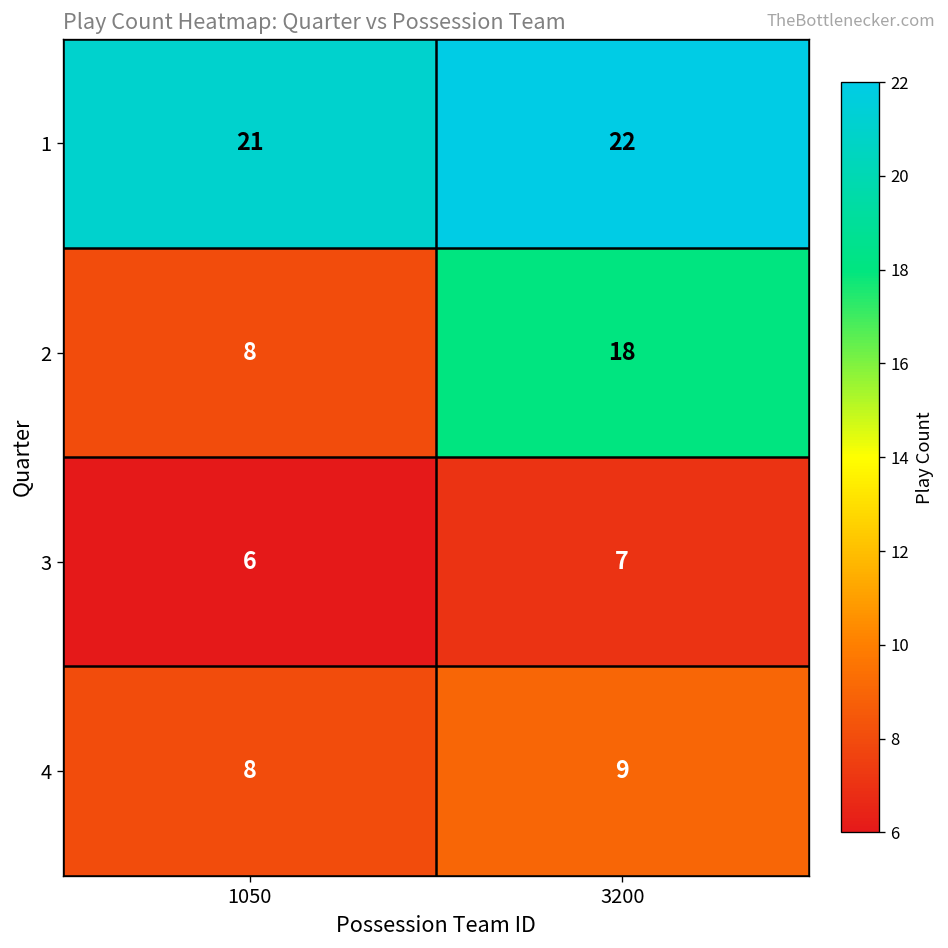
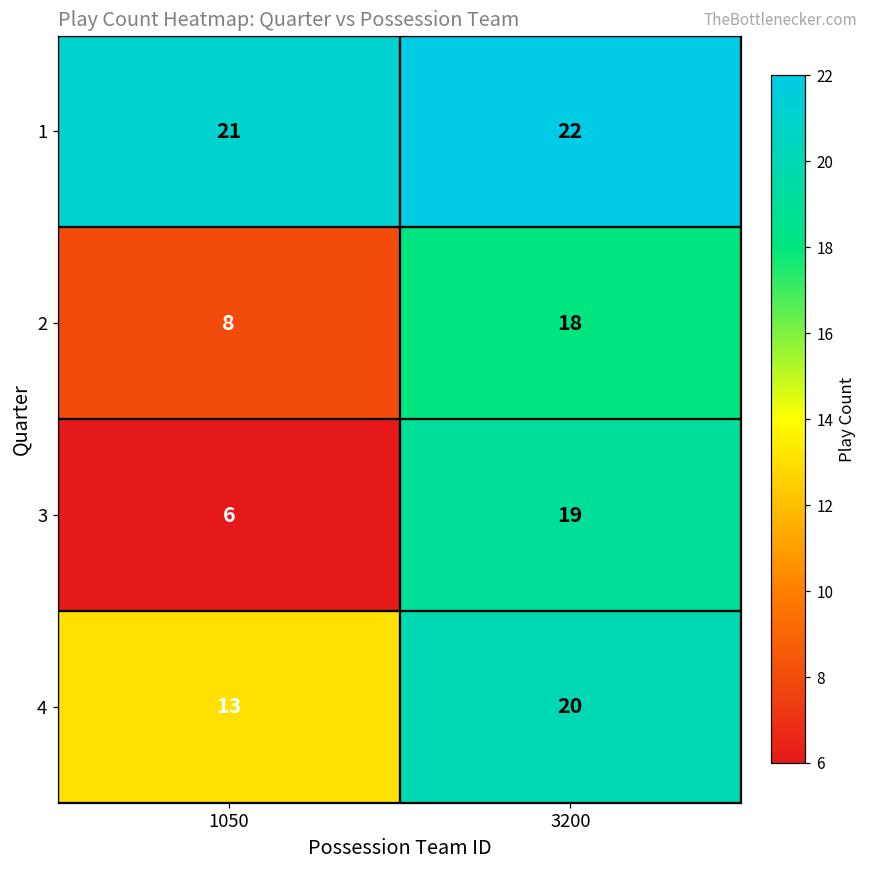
3, 3200: 7 -> 19
4, 1050: 8 -> 13
4, 3200: 9 -> 20
